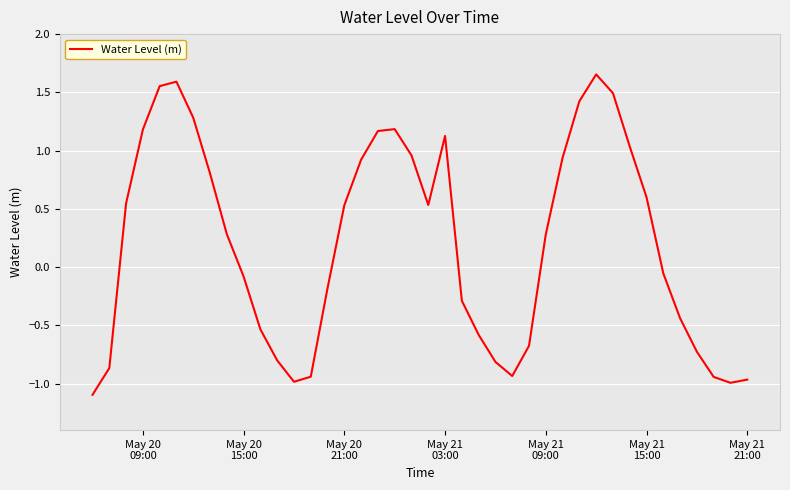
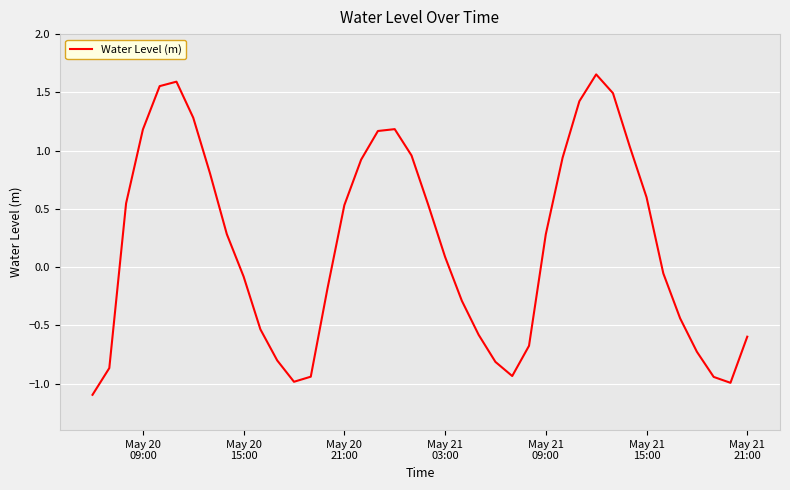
May 21 03:00: 1.13 -> 0.09
May 21 21:00: -0.97 -> -0.60
